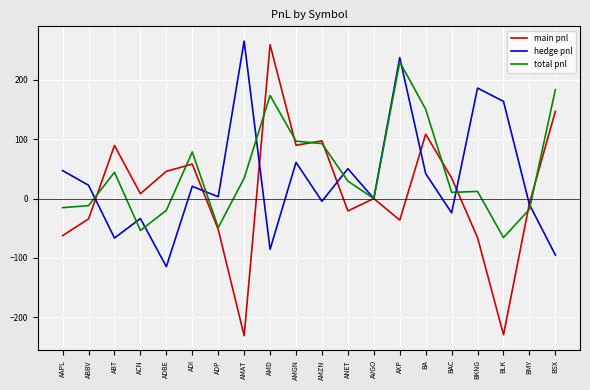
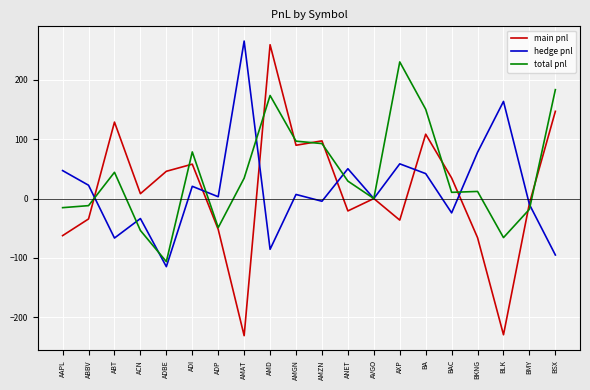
main pnl, ABT: 90 -> 130
total pnl, ADBE: -20 -> -110
hedge pnl, AMGN: 60 -> 10
hedge pnl, AXP: 240 -> 60
hedge pnl, BKNG: 190 -> 80
